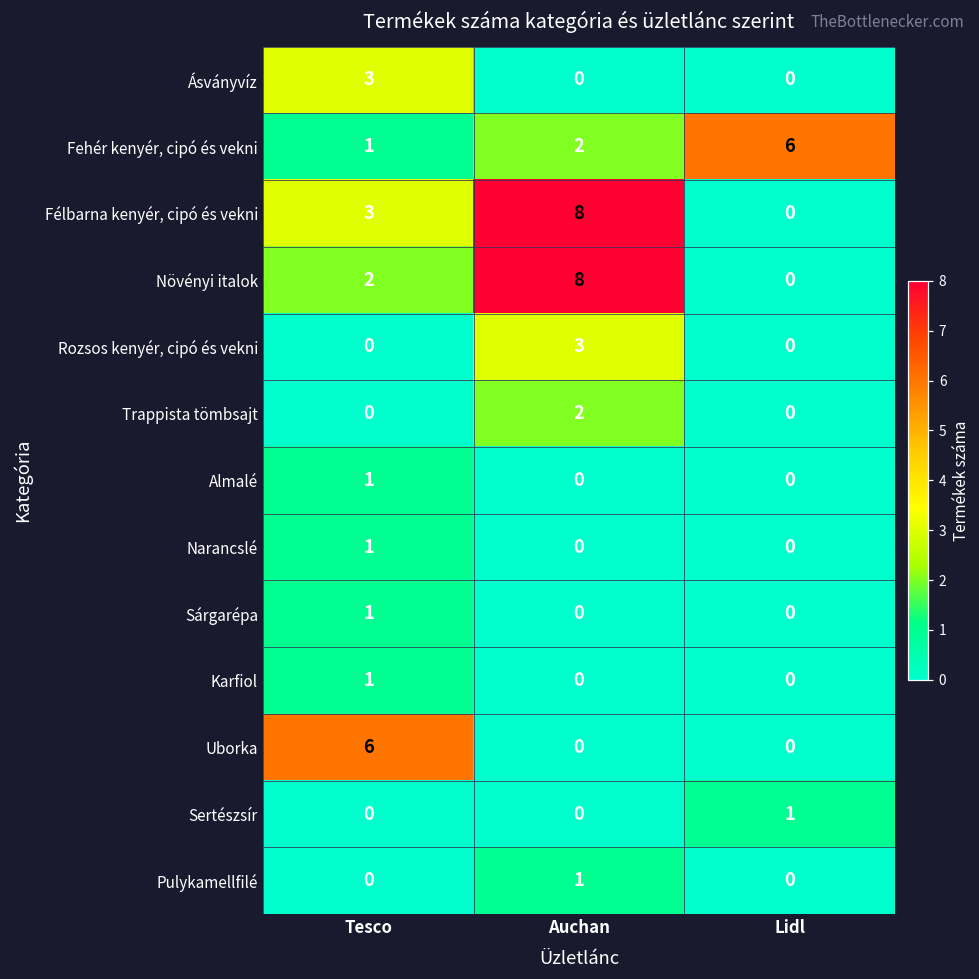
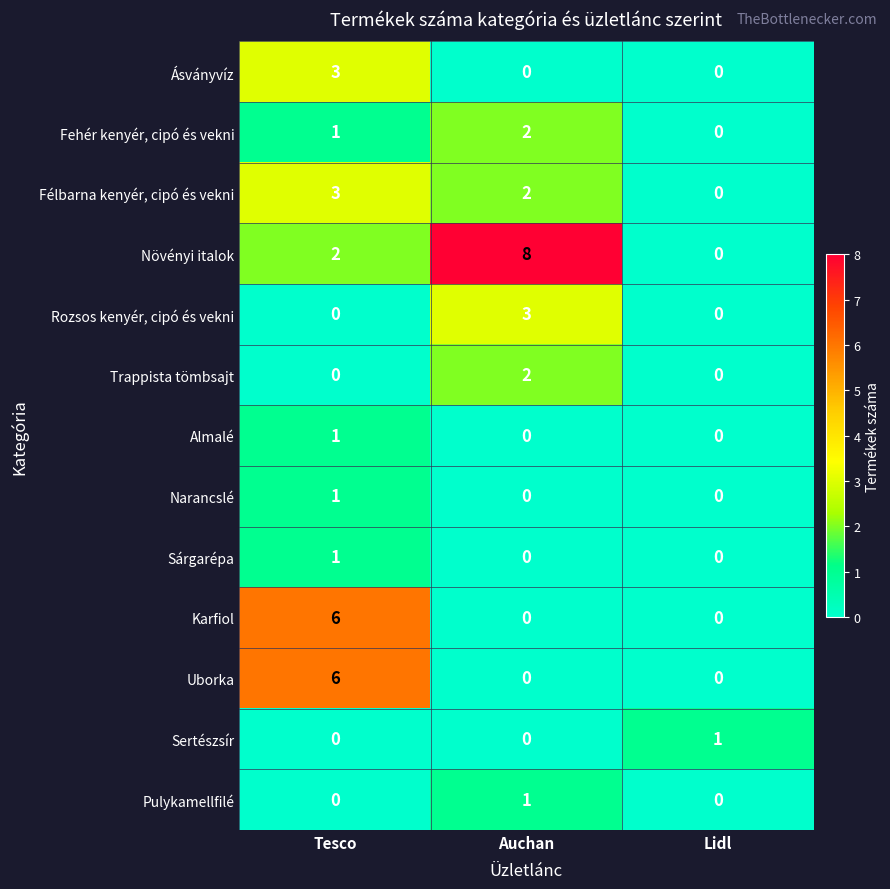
Fehér kenyér, cipó és vekni, Lidl: 6 -> 0
Félbarna kenyér, cipó és vekni, Auchan: 8 -> 2
Karfiol, Tesco: 1 -> 6
